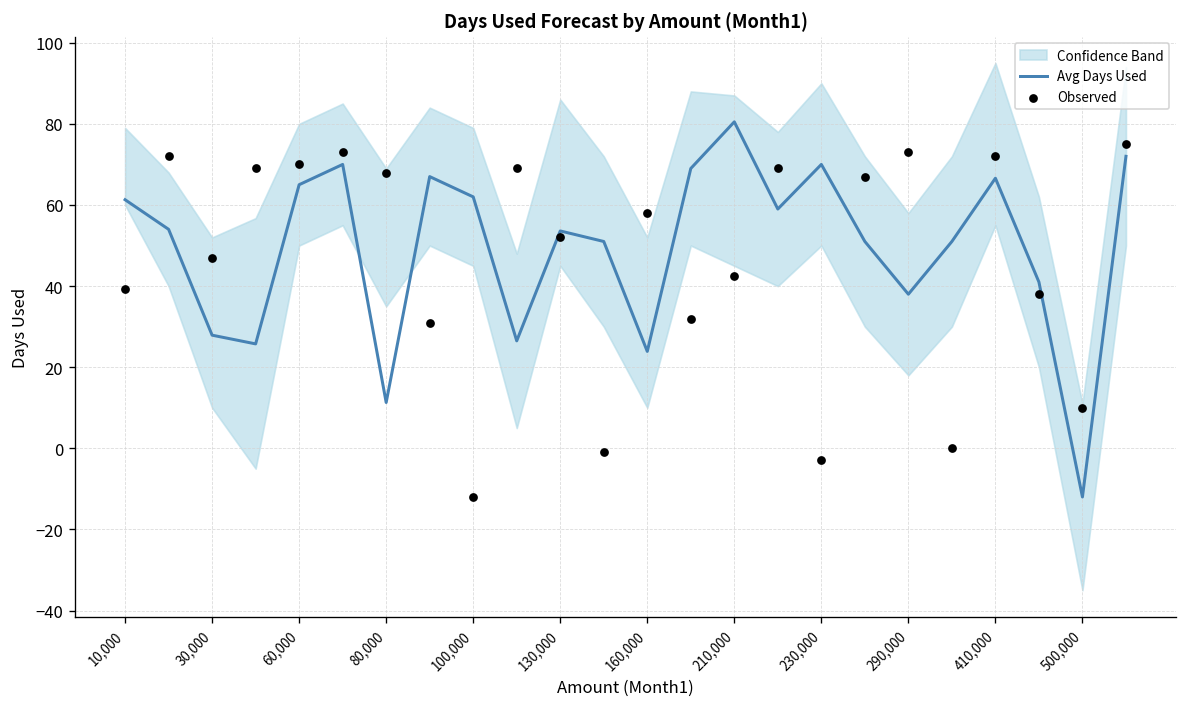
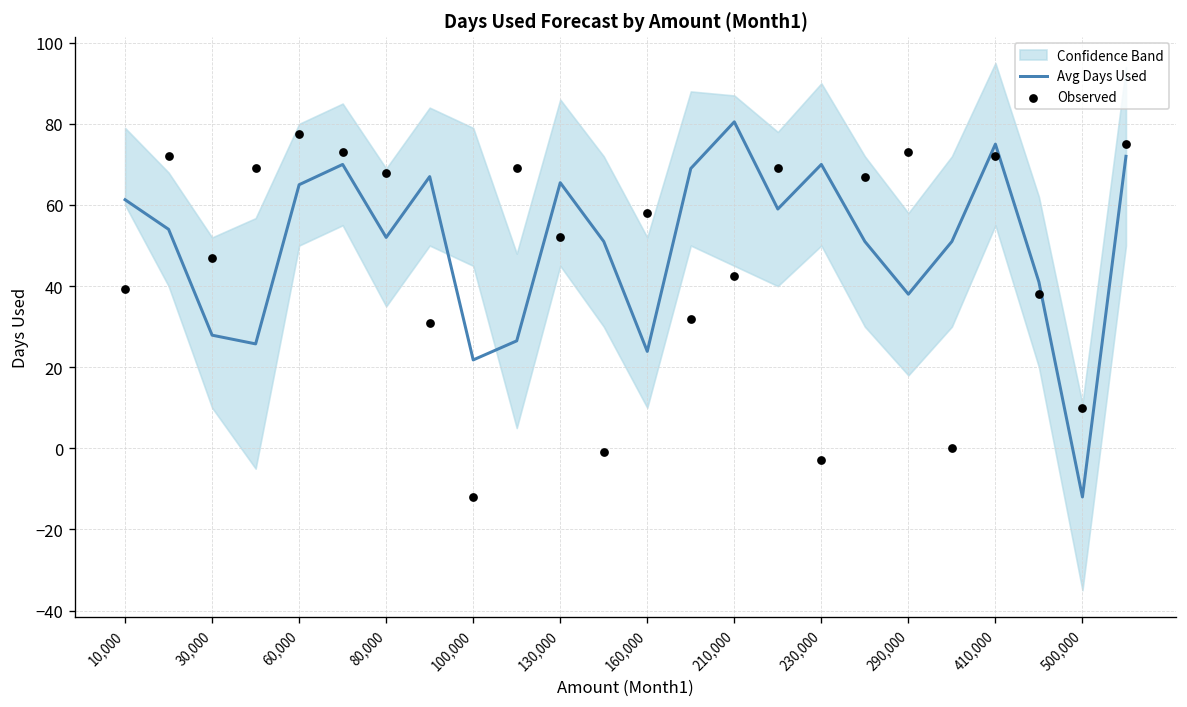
Observed, 60,000: 70 -> 78
Avg Days Used, 80,000: 11 -> 52
Avg Days Used, 100,000: 62 -> 22
Avg Days Used, 130,000: 54 -> 66
Avg Days Used, 410,000: 67 -> 75
